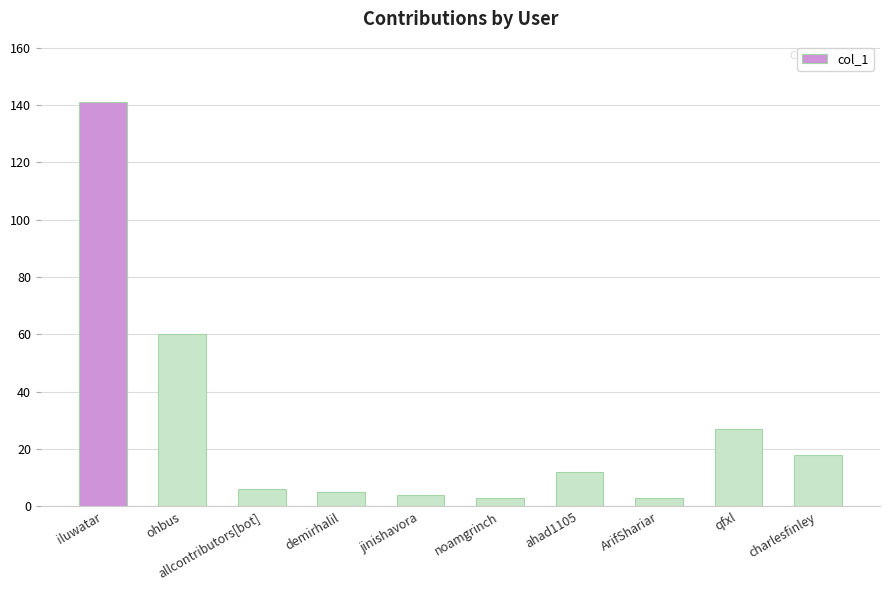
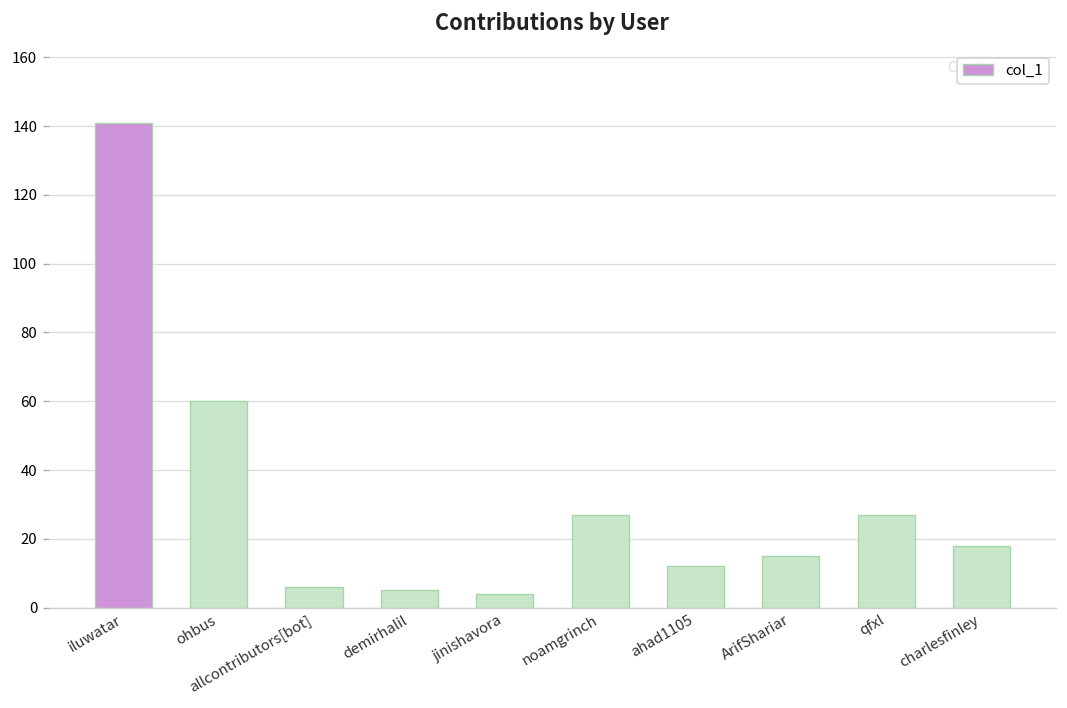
noamgrinch: 3 -> 27
ArifShariar: 3 -> 15
